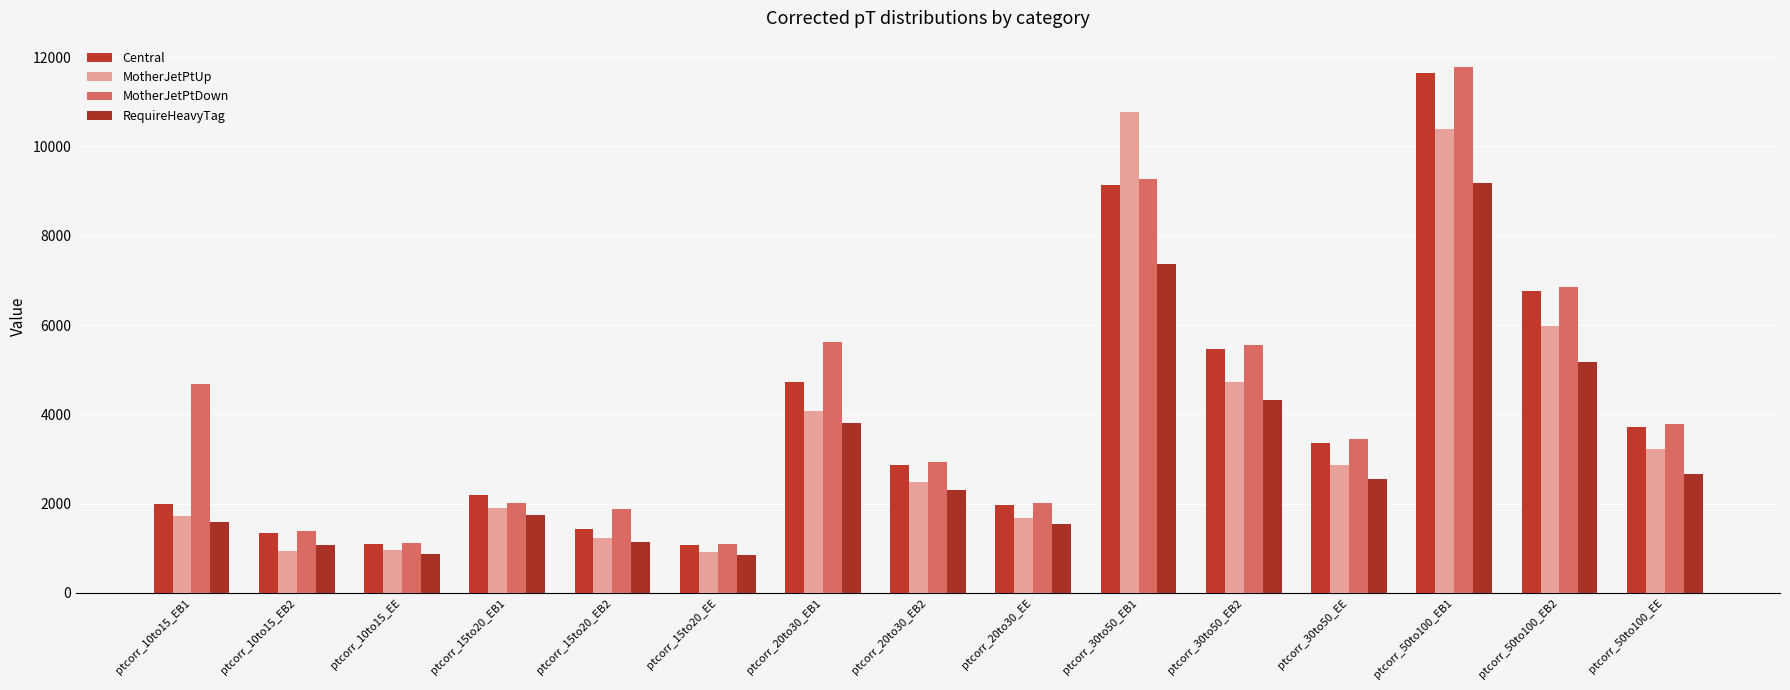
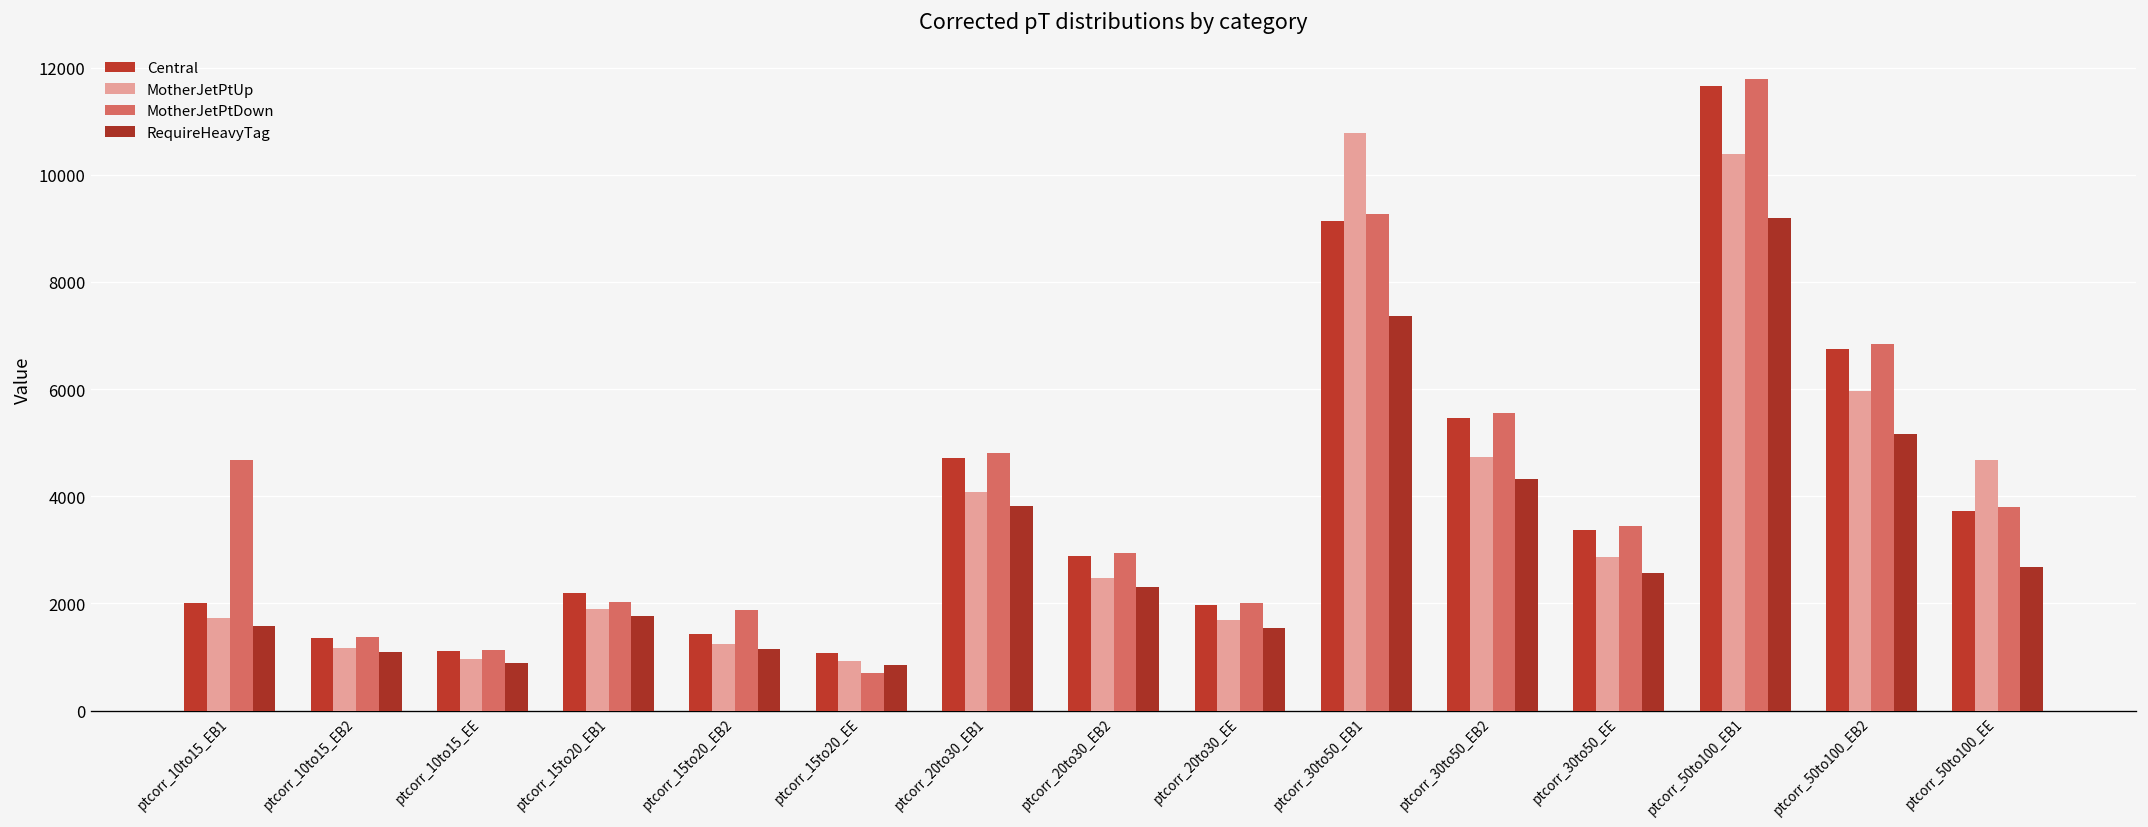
MotherJetPtUp, ptcorr_10to15_EB2: 900 -> 1200
MotherJetPtDown, ptcorr_15to20_EE: 1100 -> 700
MotherJetPtDown, ptcorr_20to30_EB1: 5600 -> 4800
MotherJetPtUp, ptcorr_50to100_EE: 3200 -> 4700
